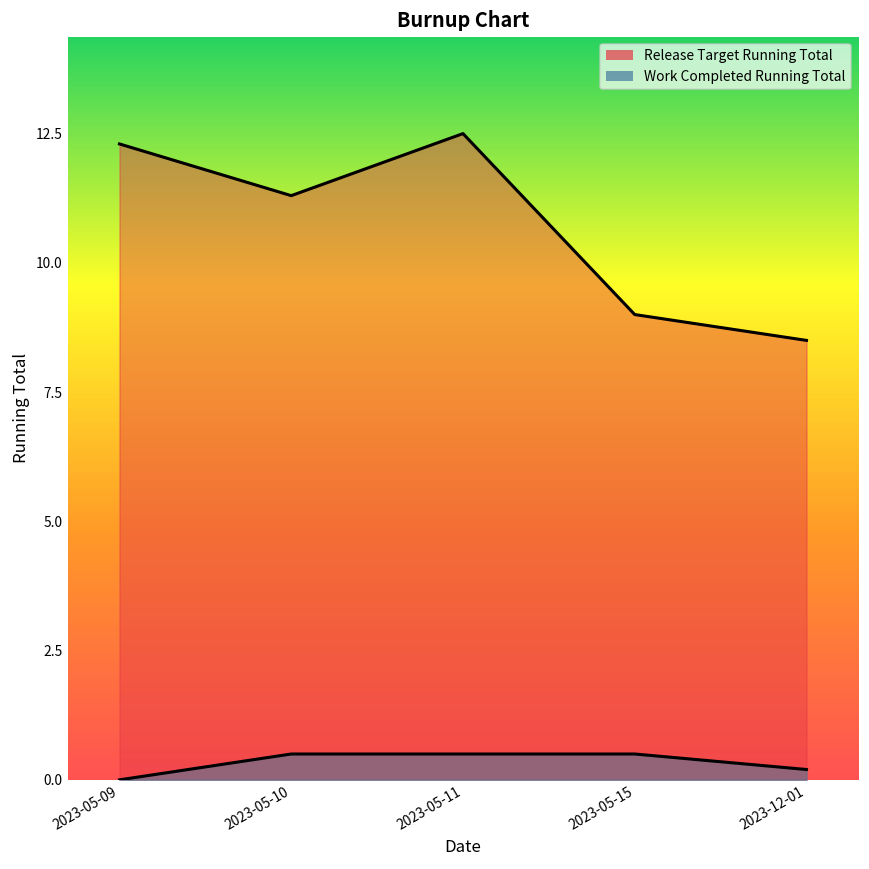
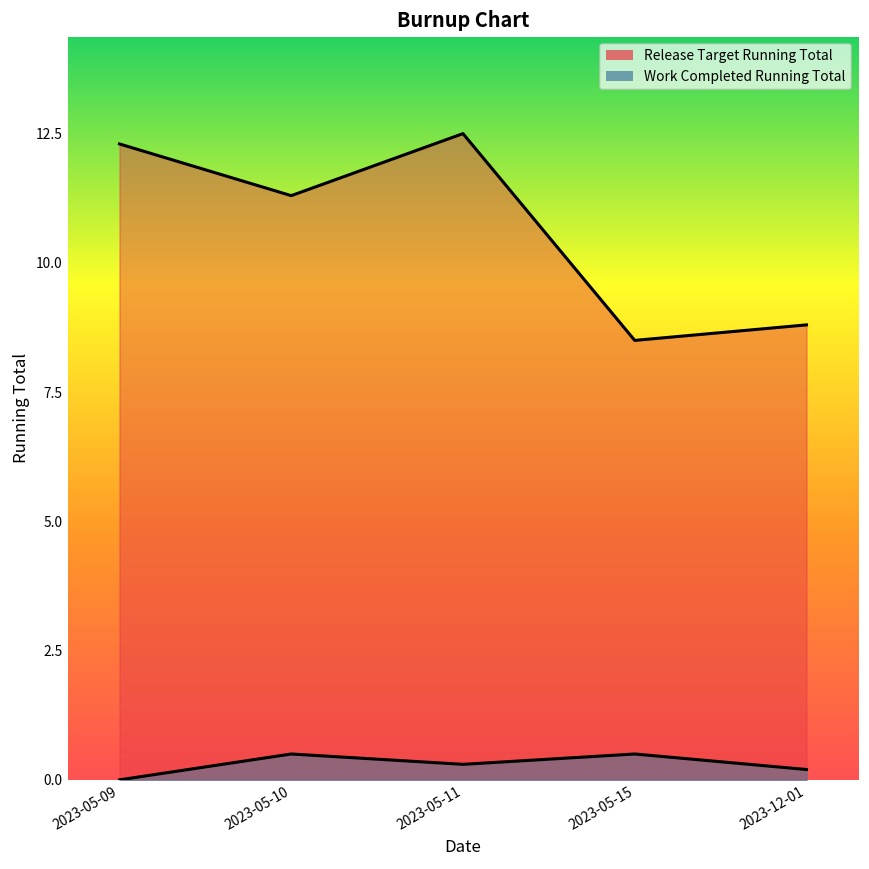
Work Completed Running Total, 2023-05-11: 0.5 -> 0.3
Release Target Running Total, 2023-05-15: 9.0 -> 8.5
Release Target Running Total, 2023-12-01: 8.5 -> 8.8
